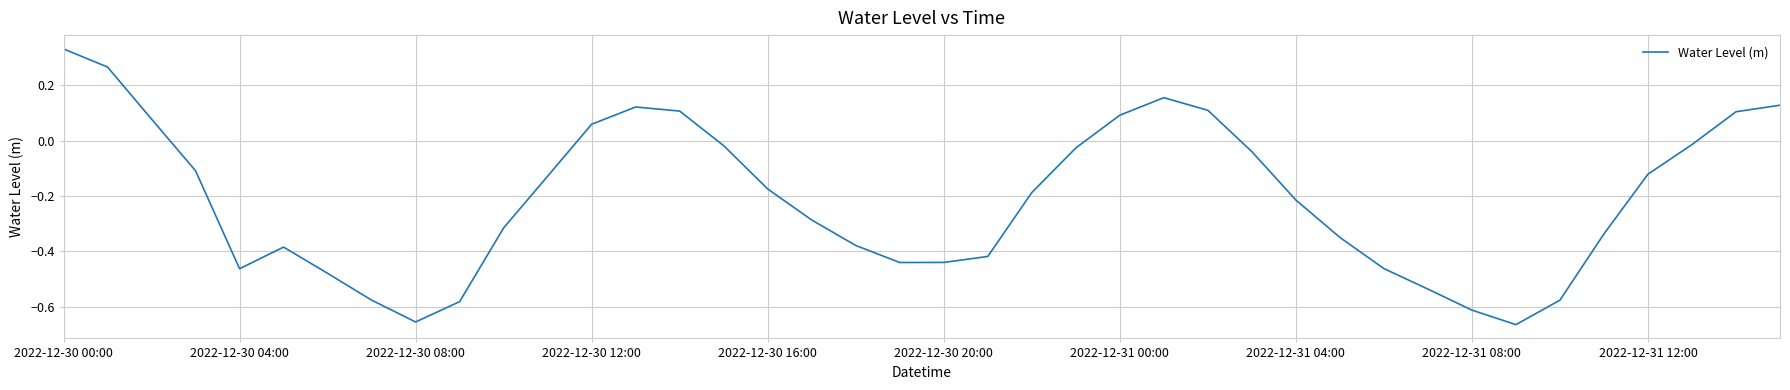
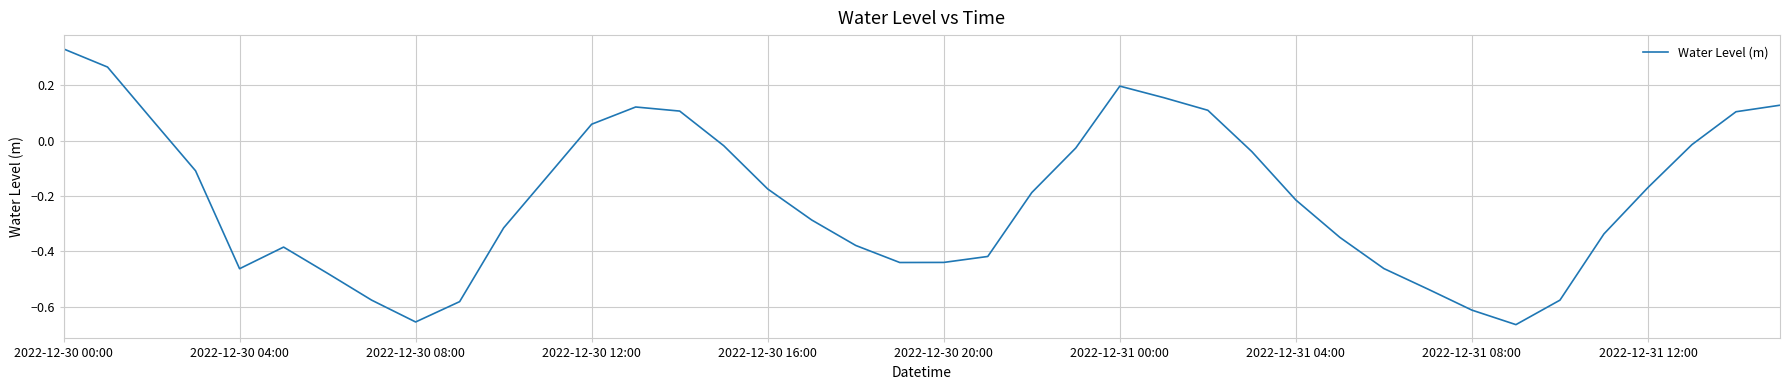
2022-12-31 00:00: 0.09 -> 0.20
2022-12-31 12:00: -0.12 -> -0.17
